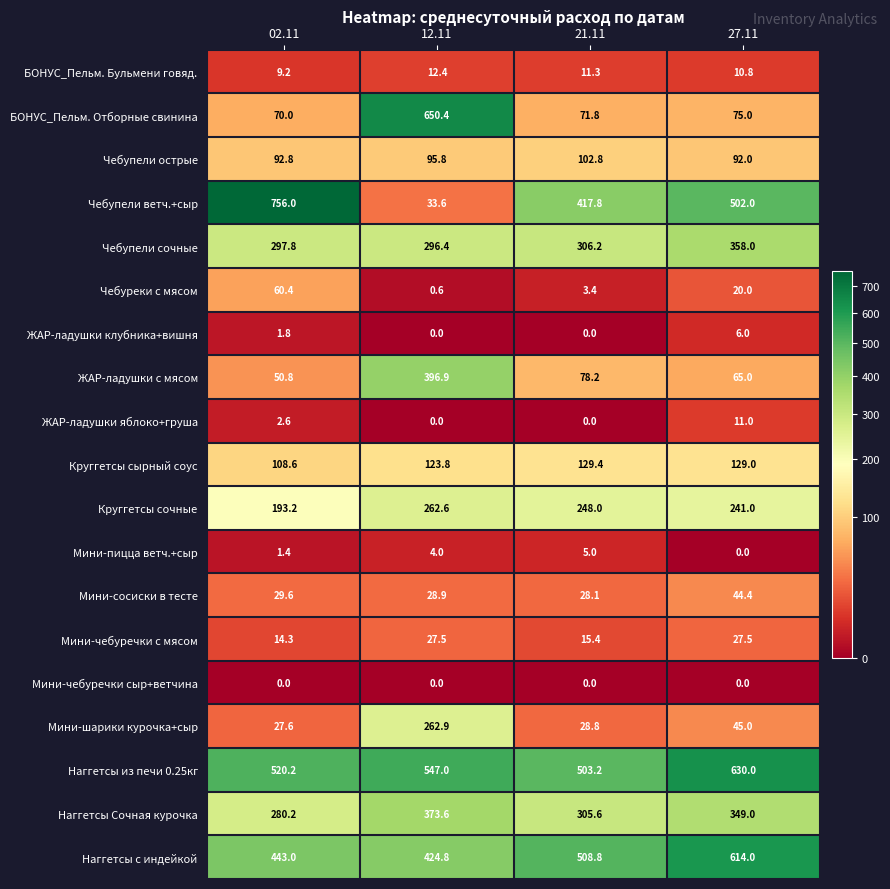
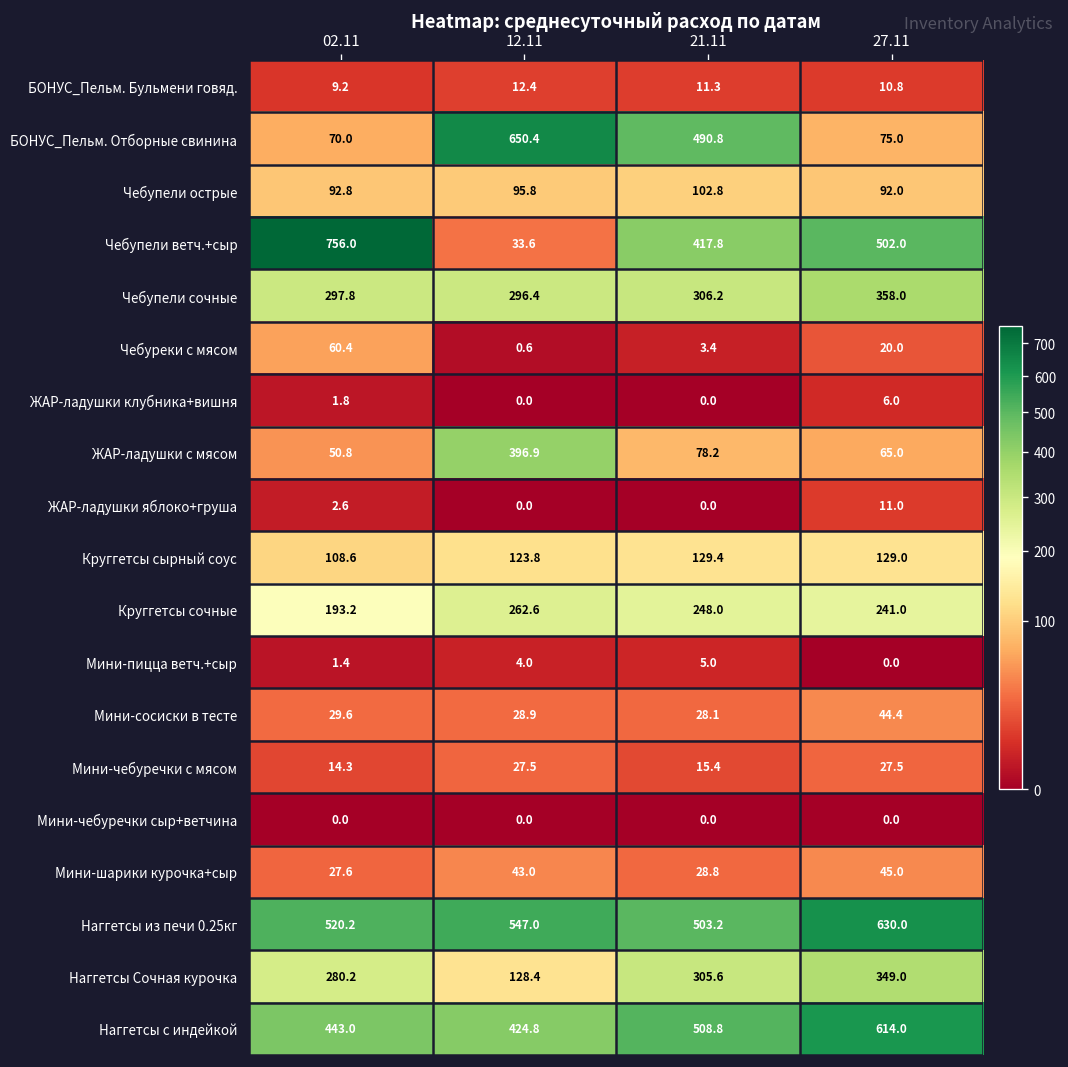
БОНУС_Пельм. Отборные свинина, 21.11: 71.8 -> 490.8
Мини-шарики курочка+сыр, 12.11: 262.9 -> 43.0
Наггетсы Сочная курочка, 12.11: 373.6 -> 128.4
